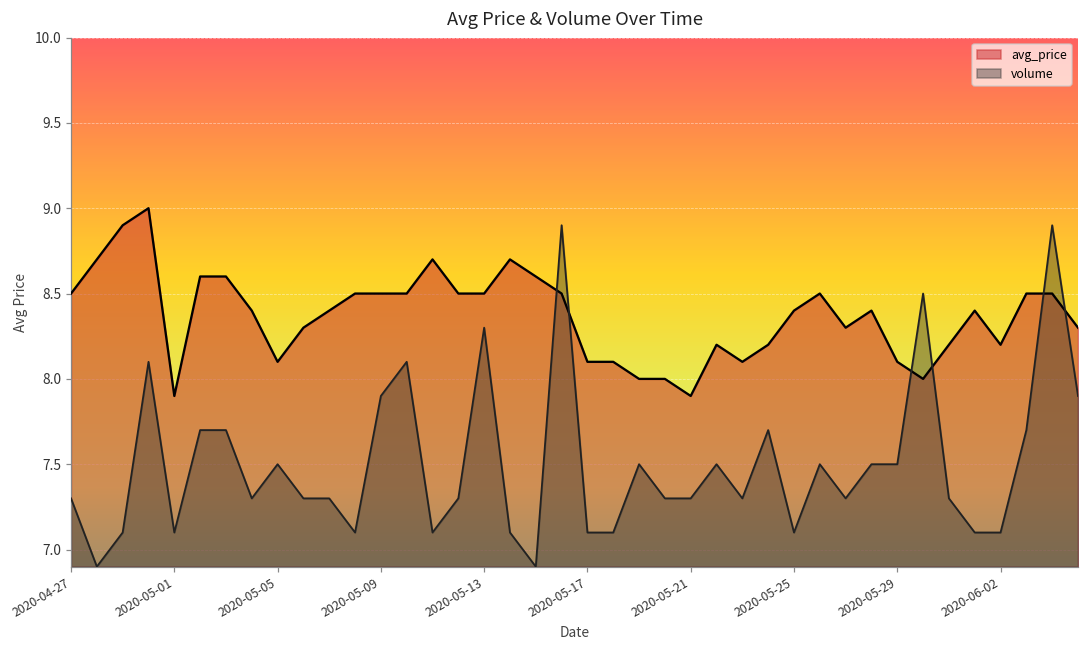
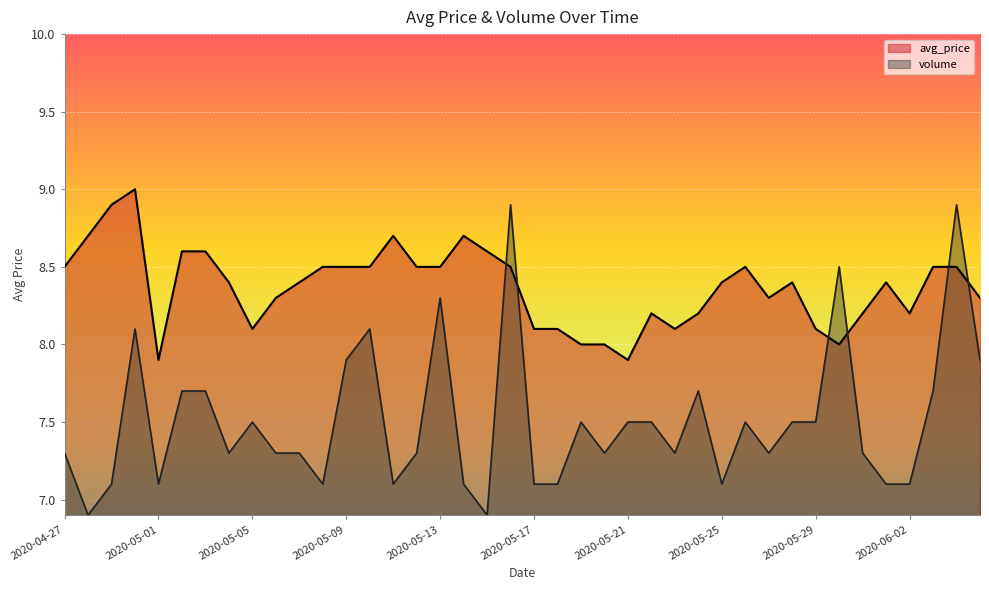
volume, 2020-05-21: 7.30 -> 7.50
